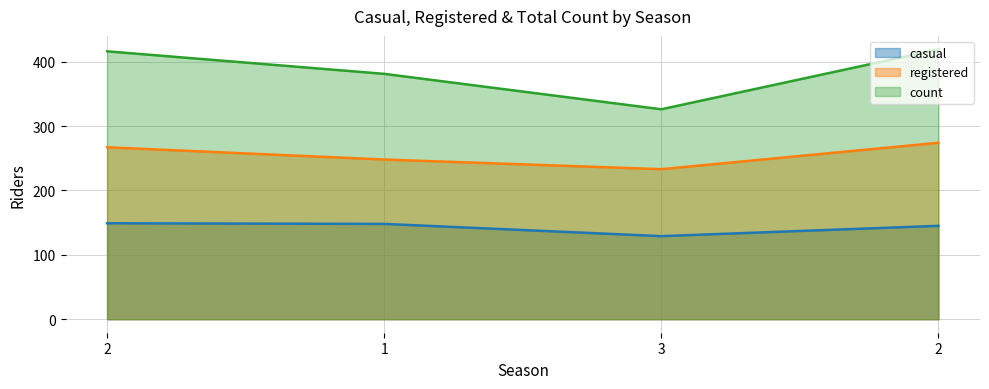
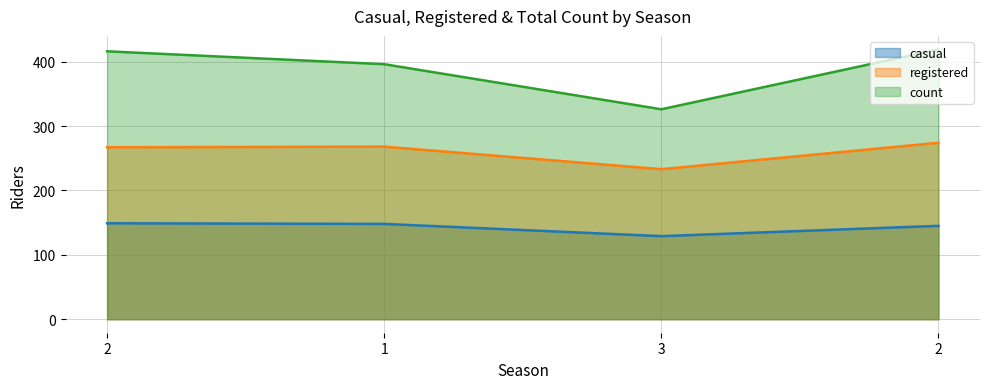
registered, 1: 250 -> 270
count, 1: 380 -> 400
